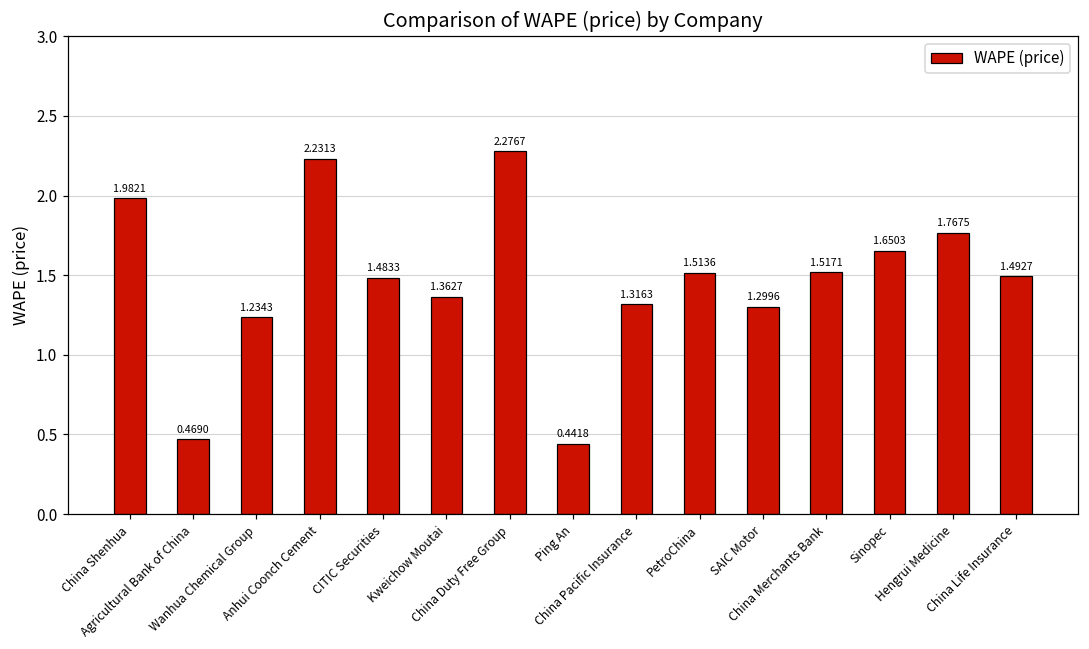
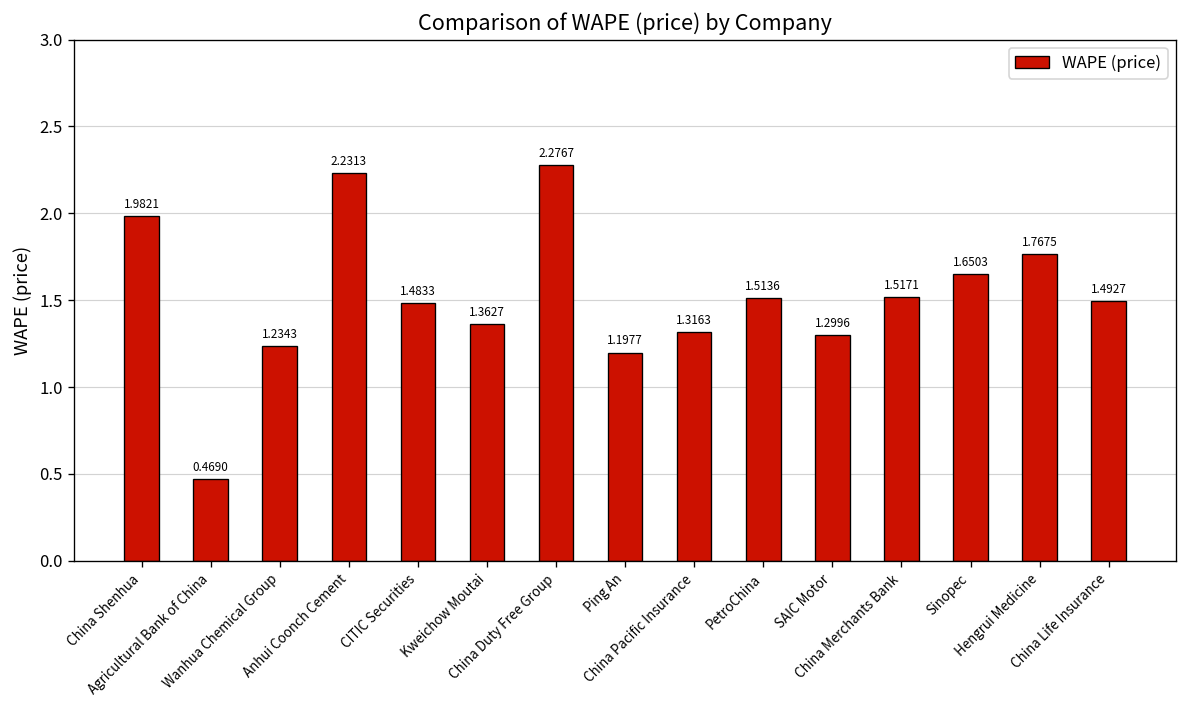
Ping An: 0.4418 -> 1.1977
